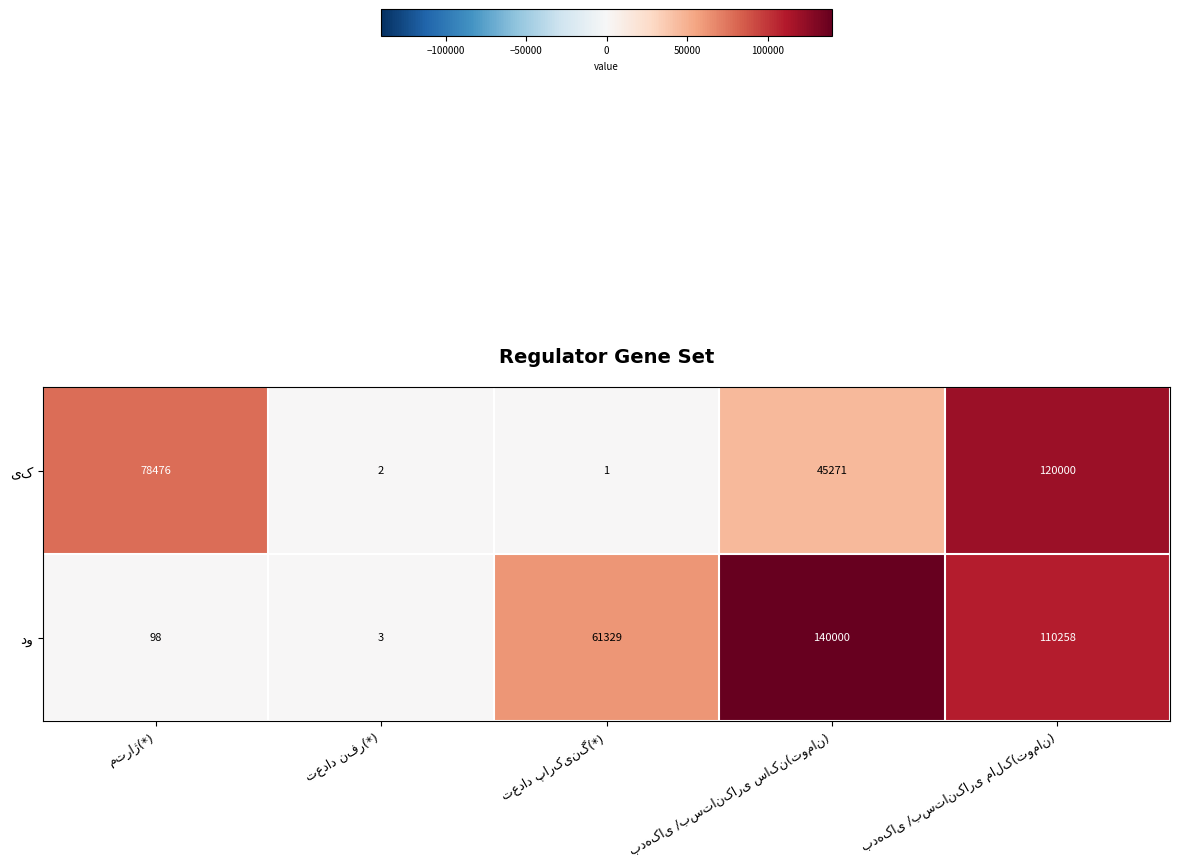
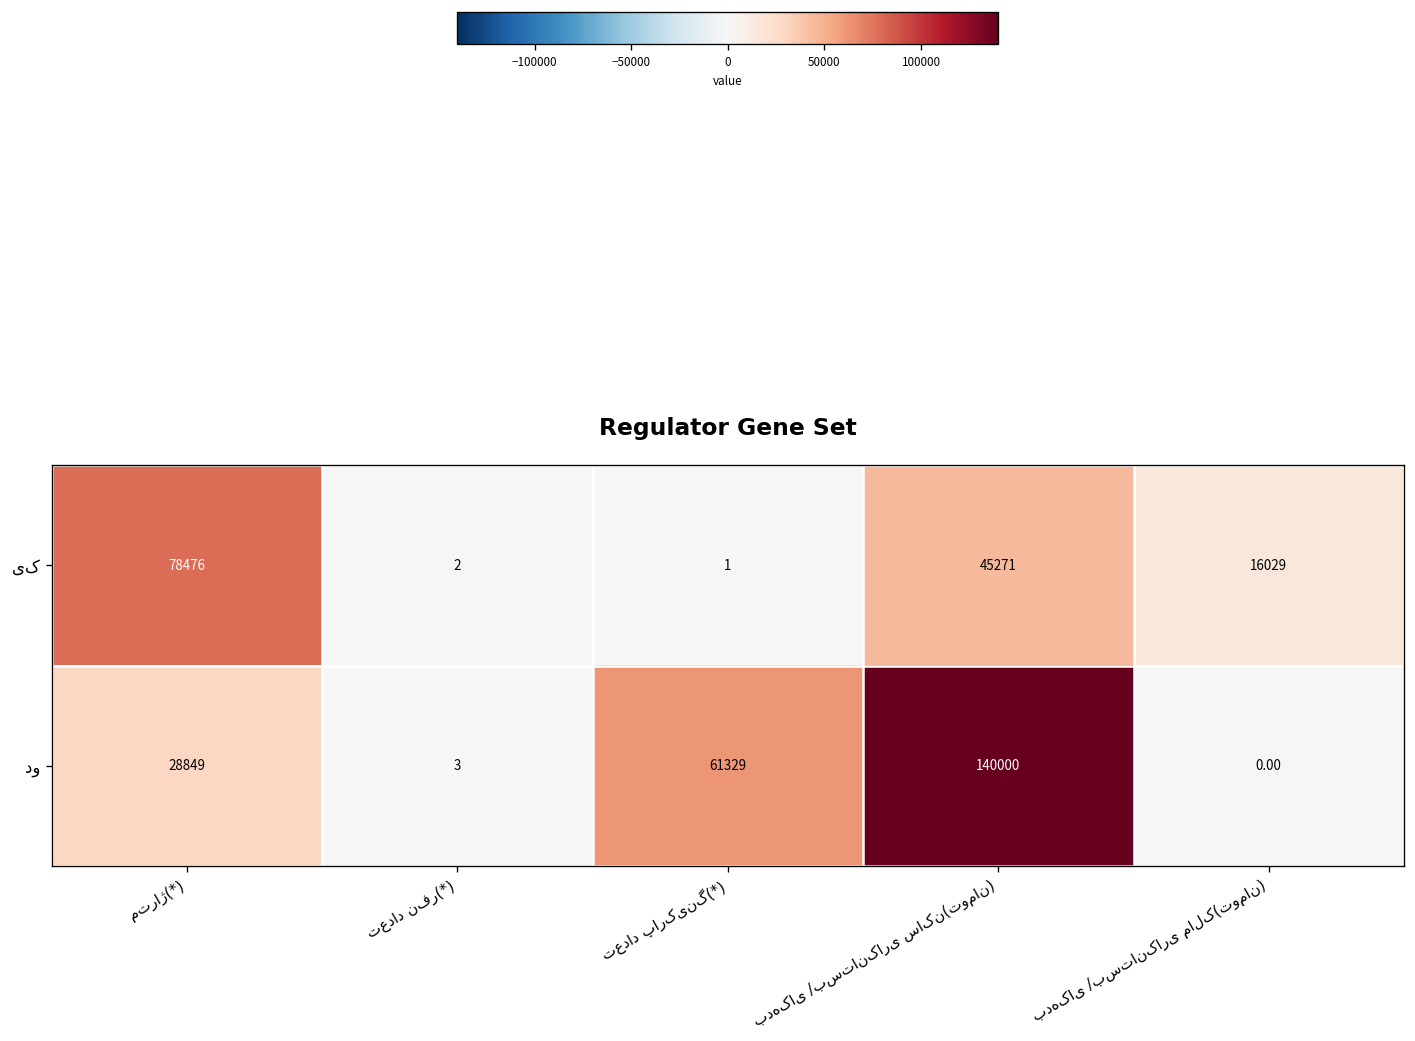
یک, بدهکای /بستانکاری مالک(تومان): 120000 -> 16029
دو, متراژ(*): 98 -> 28849
دو, بدهکای /بستانکاری مالک(تومان): 110258 -> 0.00
